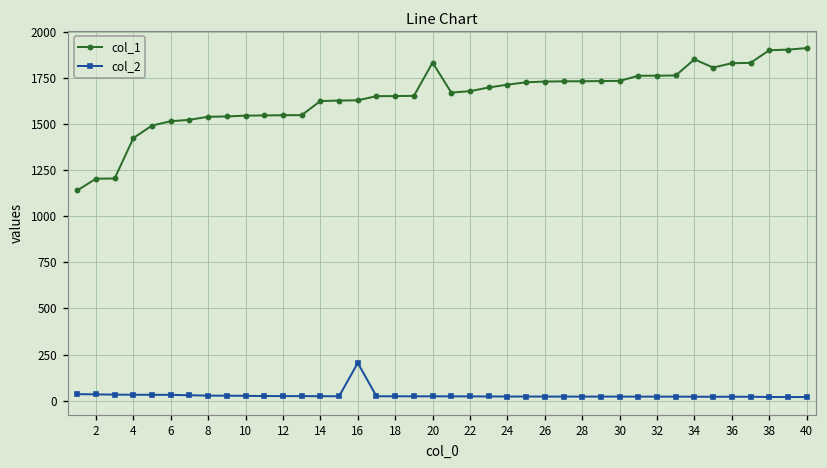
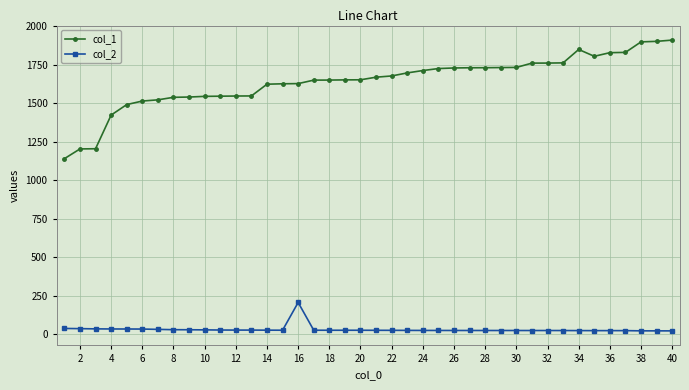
col_1, 20: 1830 -> 1650
